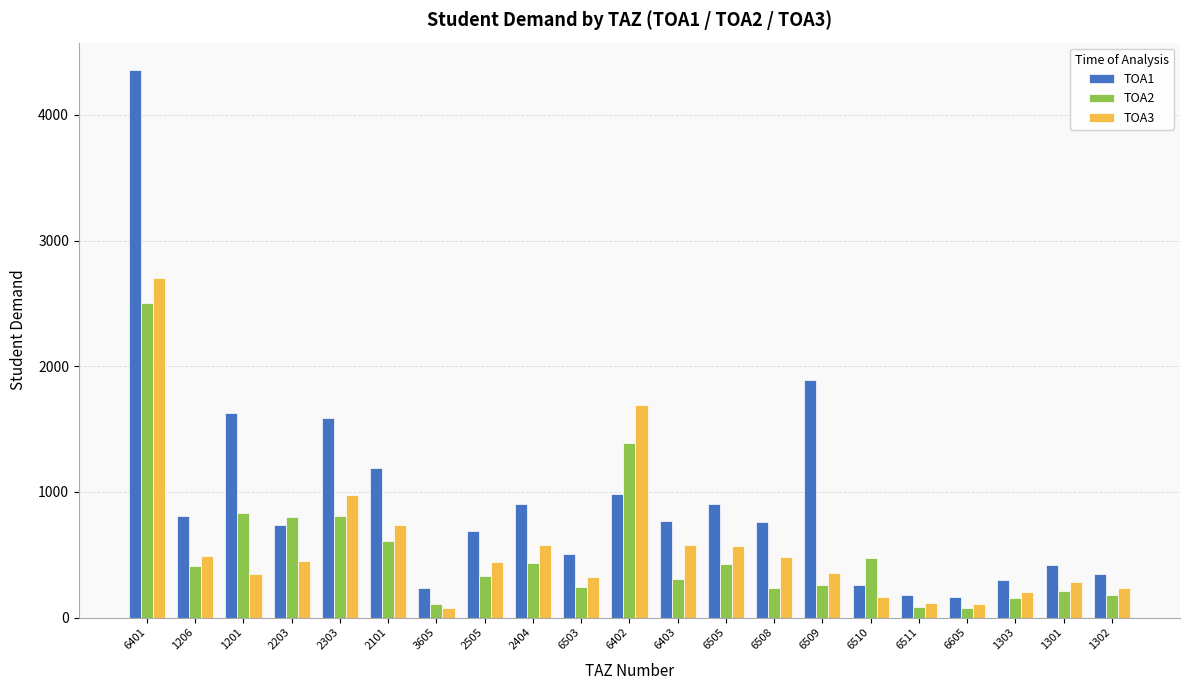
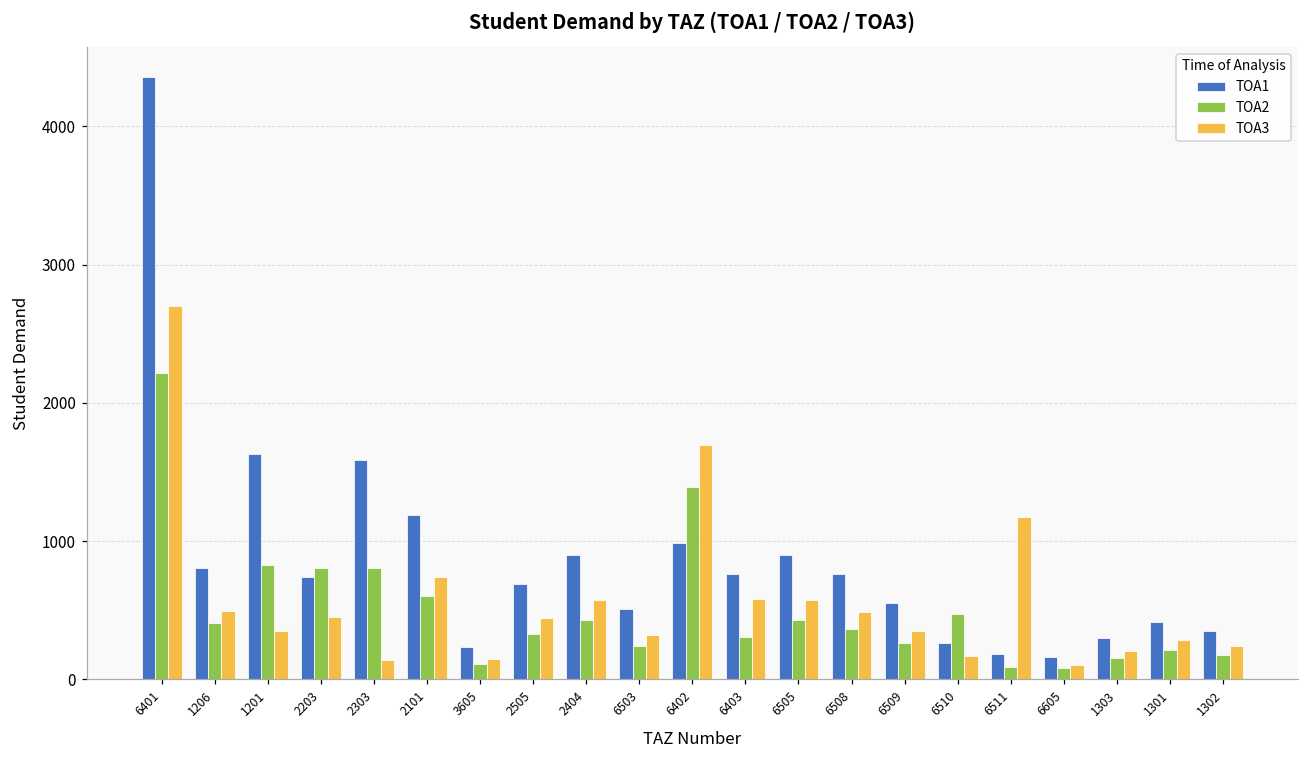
TOA2, 6401: 2500 -> 2220
TOA3, 2303: 970 -> 140
TOA3, 3605: 70 -> 150
TOA2, 6508: 230 -> 360
TOA1, 6509: 1890 -> 550
TOA3, 6511: 120 -> 1170
